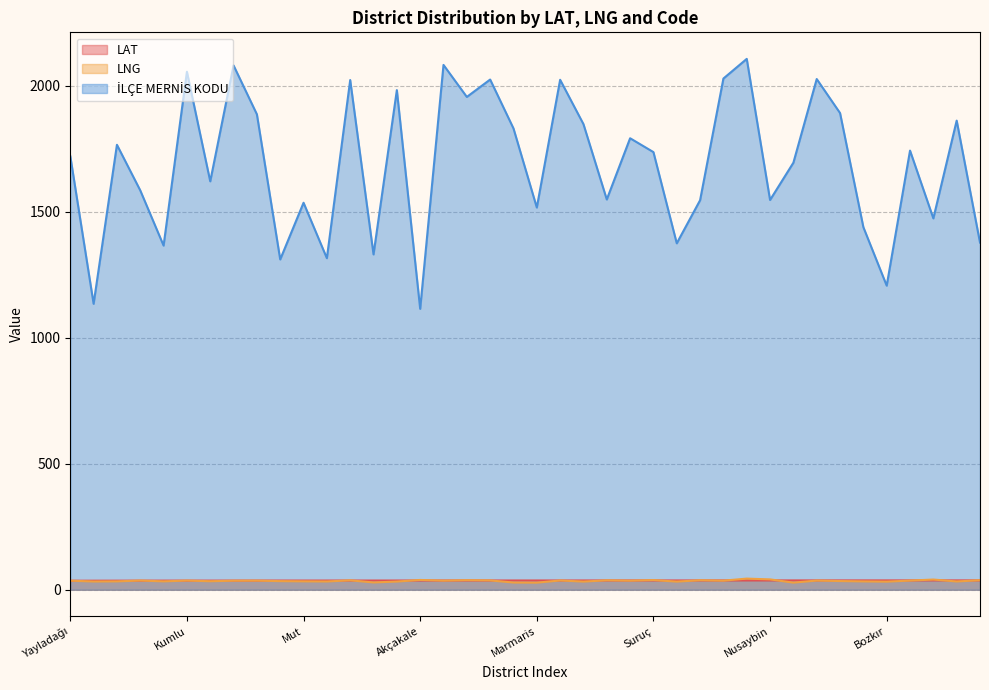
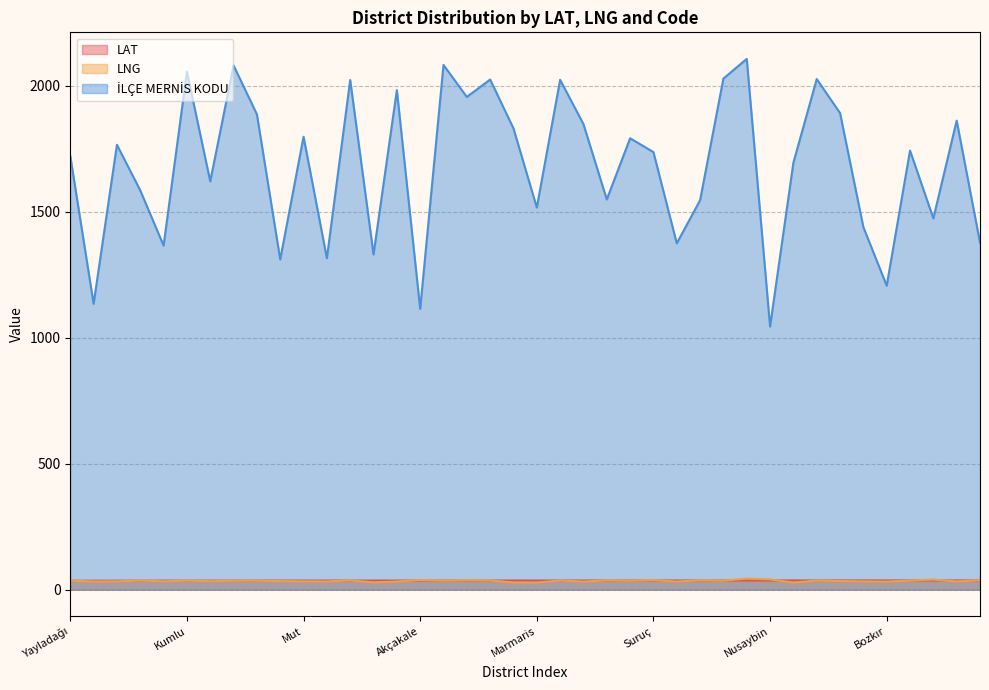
İLÇE MERNİS KODU, Mut: 1540 -> 1800
İLÇE MERNİS KODU, Nusaybin: 1550 -> 1050
